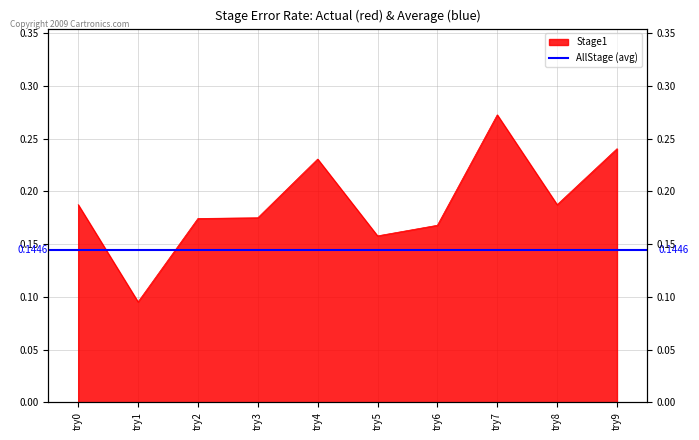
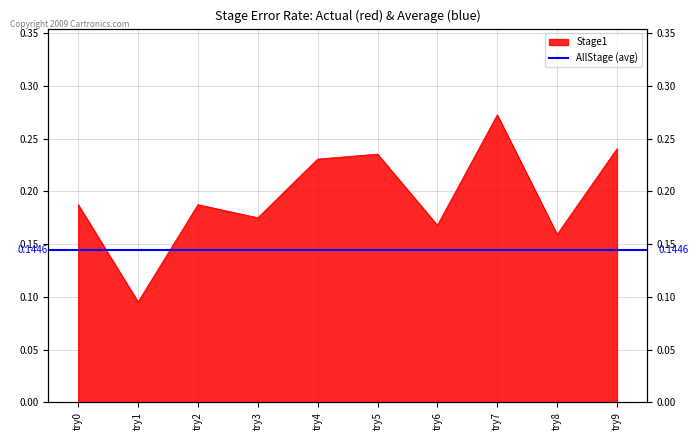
try2: 0.174 -> 0.188
try5: 0.158 -> 0.235
try8: 0.188 -> 0.159
